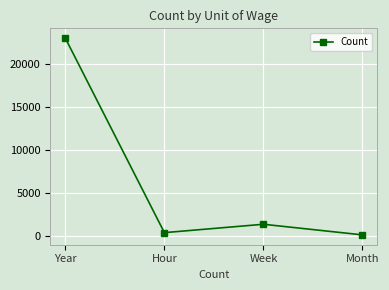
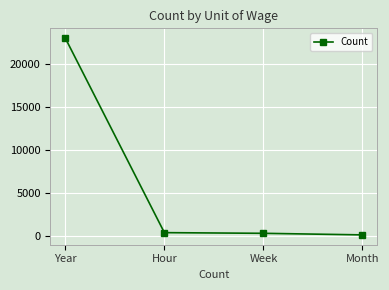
Week: 1000 -> 0
